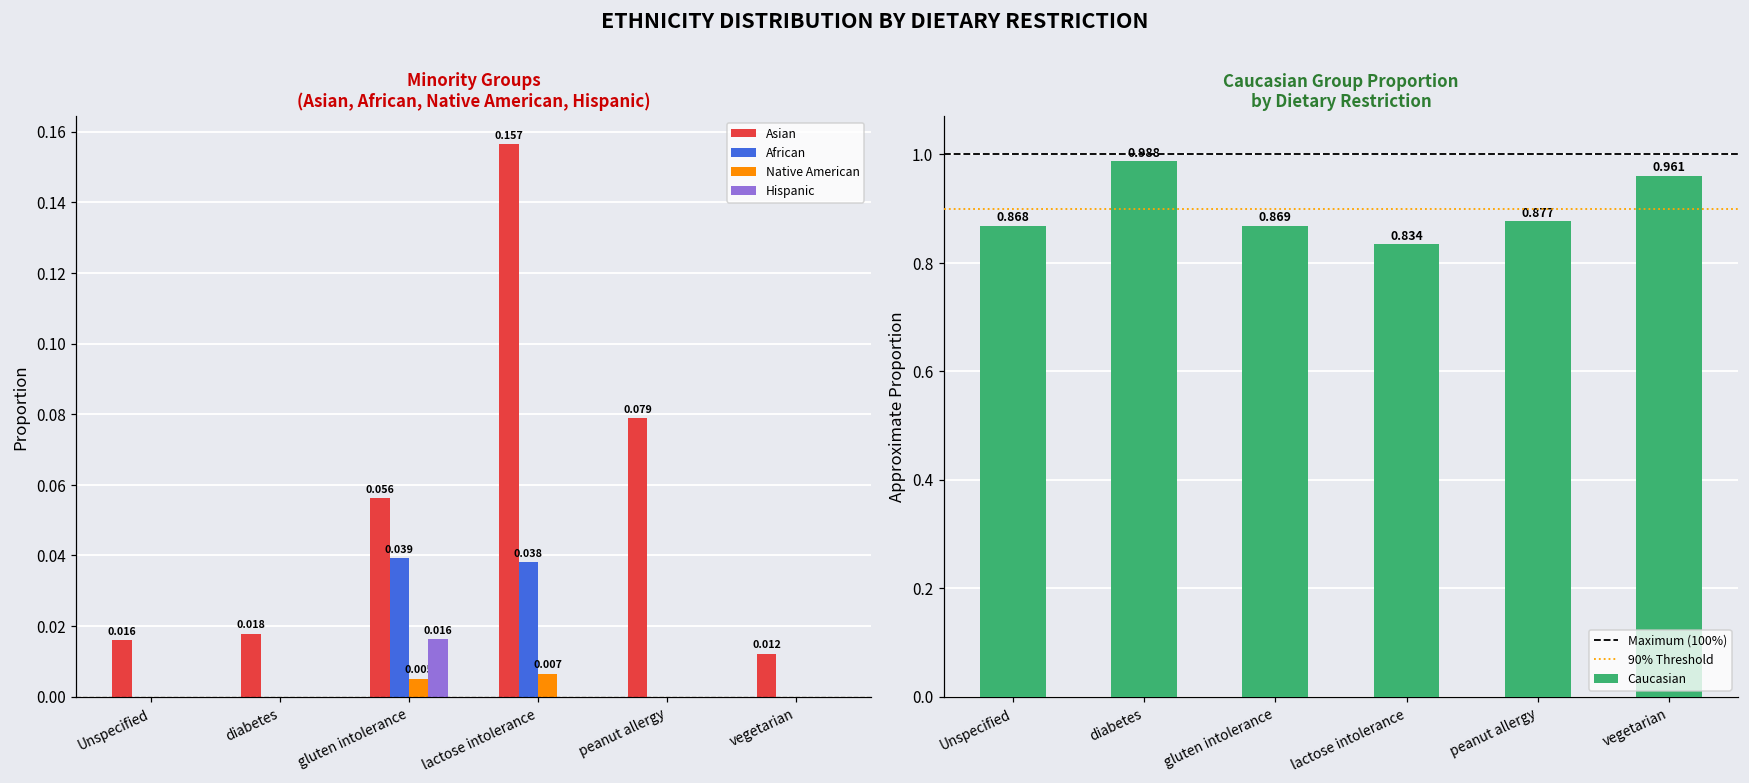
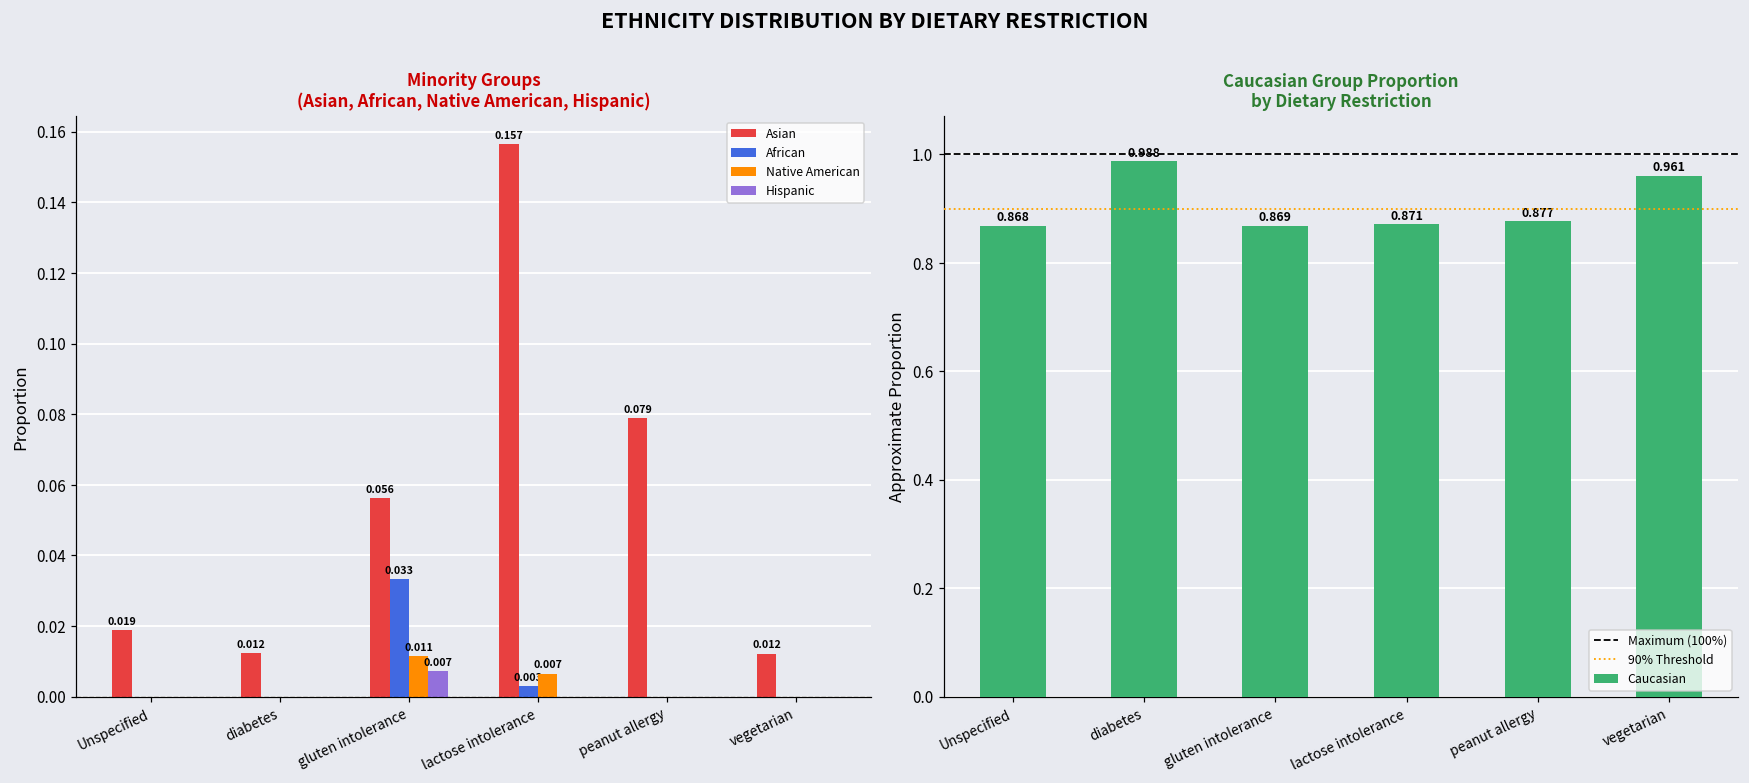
Minority Groups (Asian, African, Native American, Hispanic), Asian, Unspecified: 0.016 -> 0.019
Minority Groups (Asian, African, Native American, Hispanic), Asian, diabetes: 0.018 -> 0.012
Minority Groups (Asian, African, Native American, Hispanic), African, gluten intolerance: 0.039 -> 0.033
Minority Groups (Asian, African, Native American, Hispanic), Native American, gluten intolerance: 0.005 -> 0.011
Minority Groups (Asian, African, Native American, Hispanic), Hispanic, gluten intolerance: 0.016 -> 0.007
Minority Groups (Asian, African, Native American, Hispanic), African, lactose intolerance: 0.038 -> 0.003
Caucasian Group Proportion by Dietary Restriction, lactose intolerance: 0.834 -> 0.871
